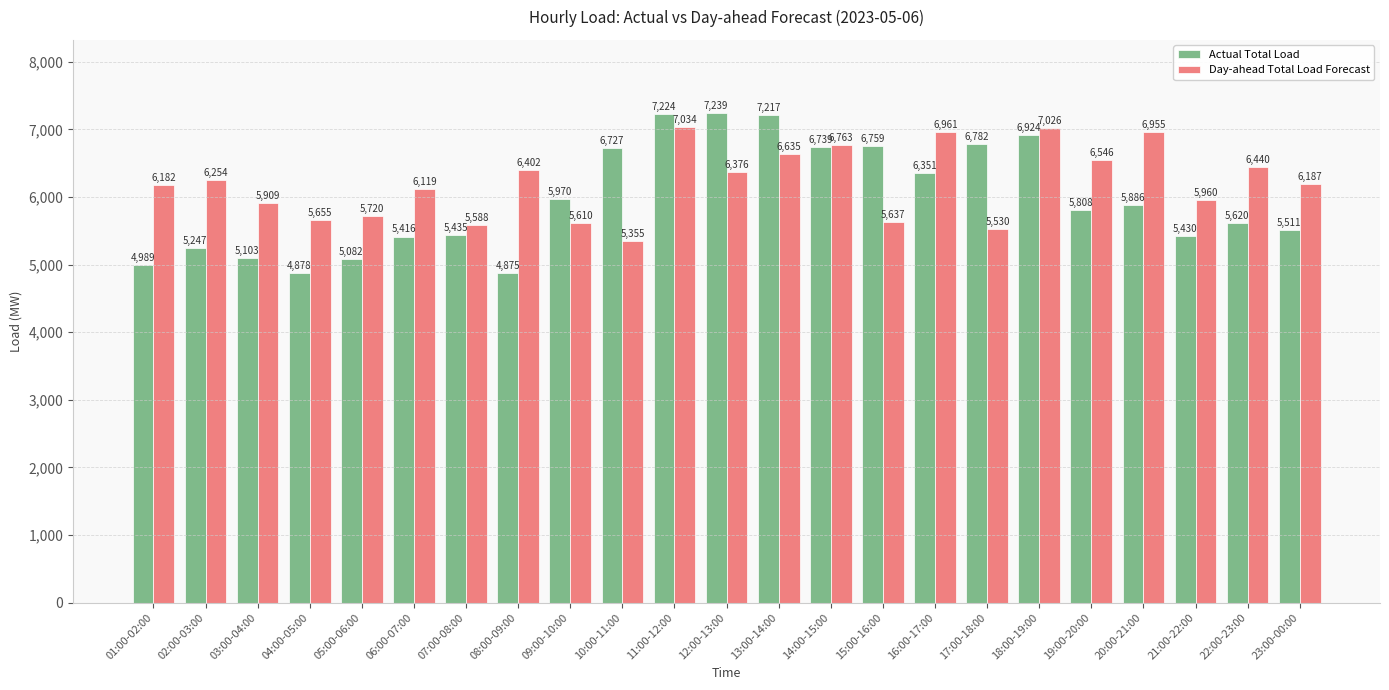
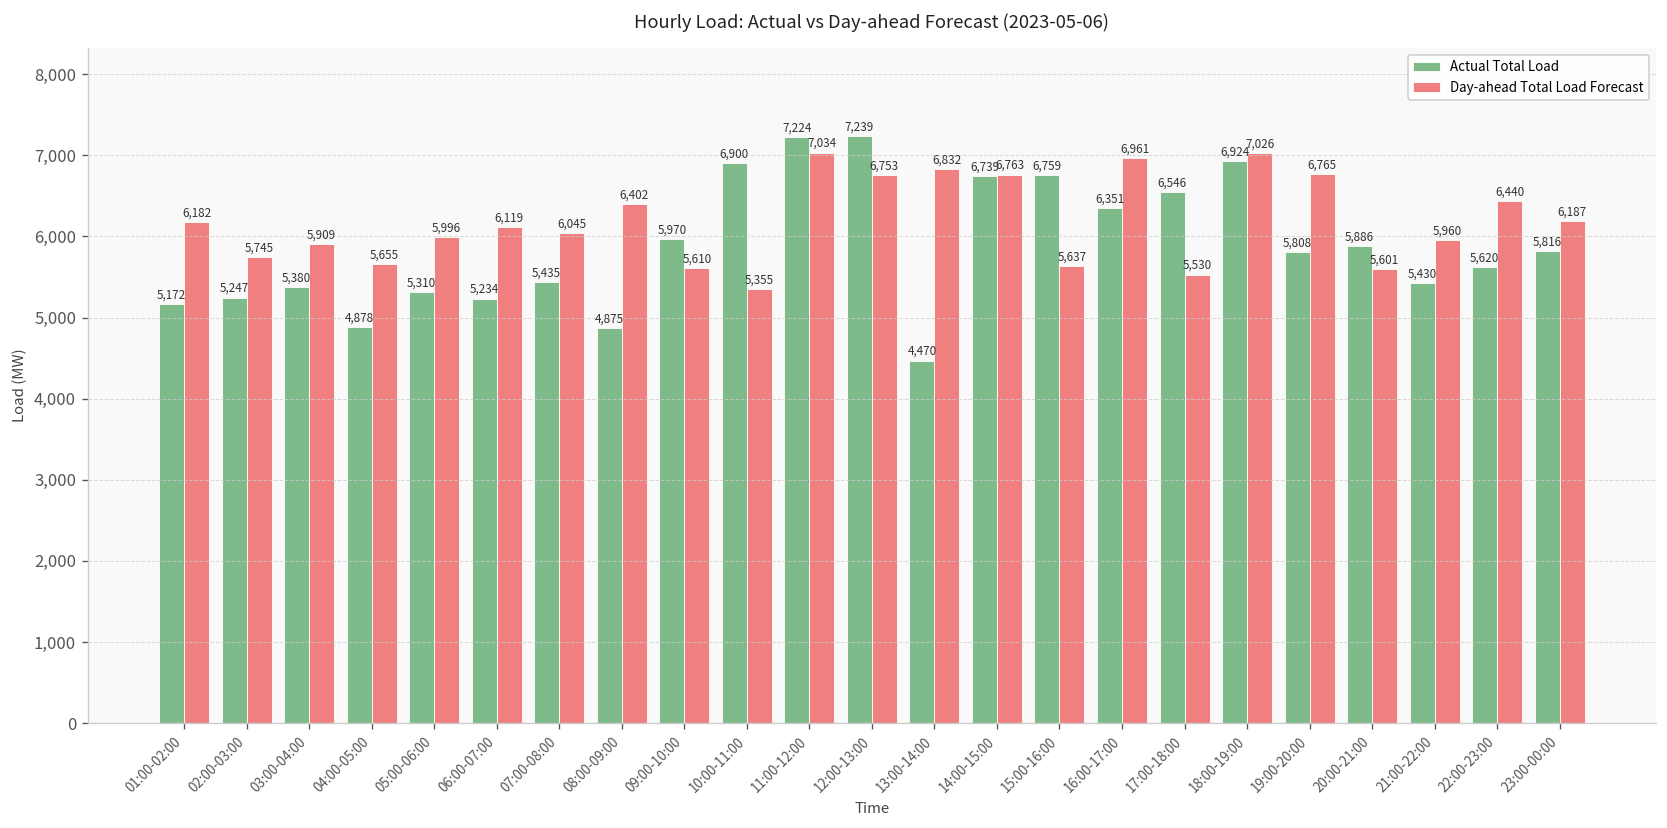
Actual Total Load, 01:00-02:00: 4,989 -> 5,172
Day-ahead Total Load Forecast, 02:00-03:00: 6,254 -> 5,745
Actual Total Load, 03:00-04:00: 5,103 -> 5,380
Actual Total Load, 05:00-06:00: 5,082 -> 5,310
Day-ahead Total Load Forecast, 05:00-06:00: 5,720 -> 5,996
Actual Total Load, 06:00-07:00: 5,416 -> 5,234
Day-ahead Total Load Forecast, 07:00-08:00: 5,588 -> 6,045
Actual Total Load, 10:00-11:00: 6,727 -> 6,900
Day-ahead Total Load Forecast, 12:00-13:00: 6,376 -> 6,753
Actual Total Load, 13:00-14:00: 7,217 -> 4,470
Day-ahead Total Load Forecast, 13:00-14:00: 6,635 -> 6,832
Actual Total Load, 17:00-18:00: 6,782 -> 6,546
Day-ahead Total Load Forecast, 19:00-20:00: 6,546 -> 6,765
Day-ahead Total Load Forecast, 20:00-21:00: 6,955 -> 5,601
Actual Total Load, 23:00-00:00: 5,511 -> 5,816
